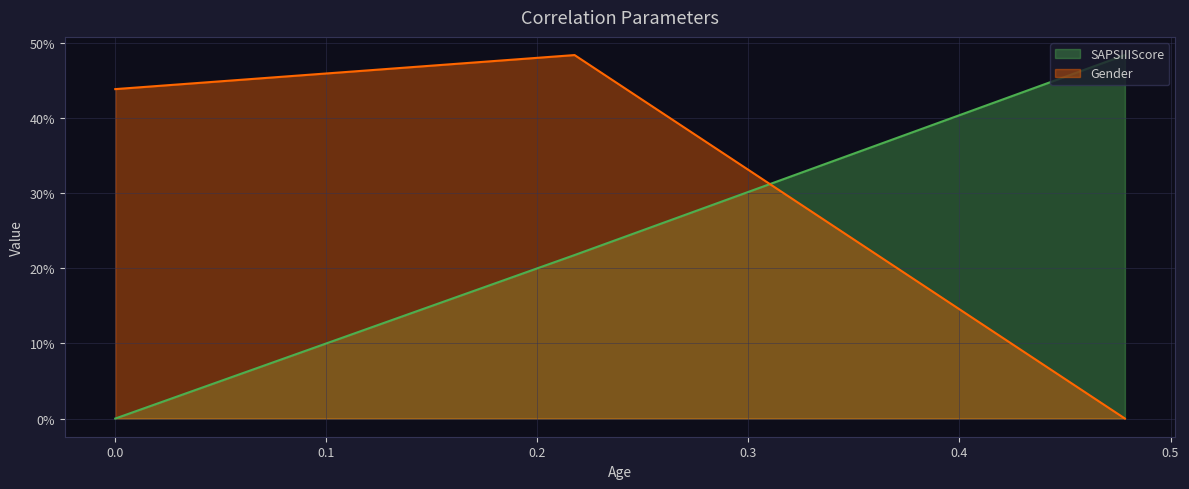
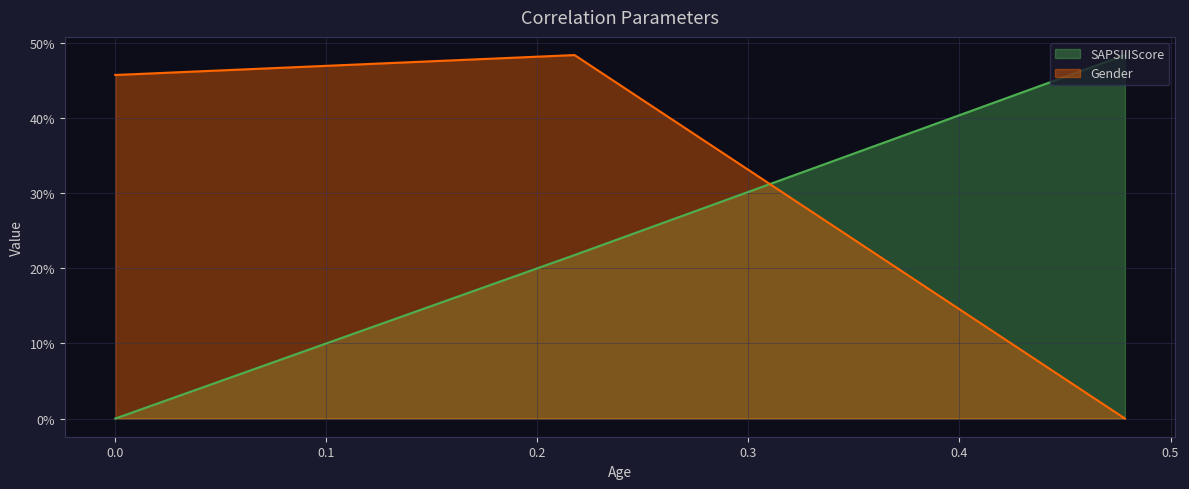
Gender, 0.0: 44% -> 46%
